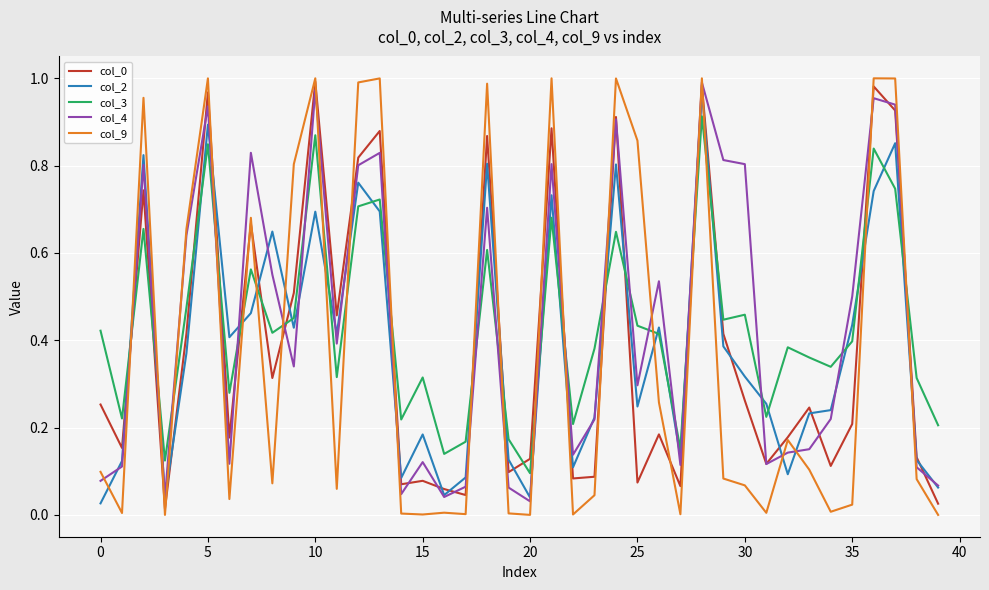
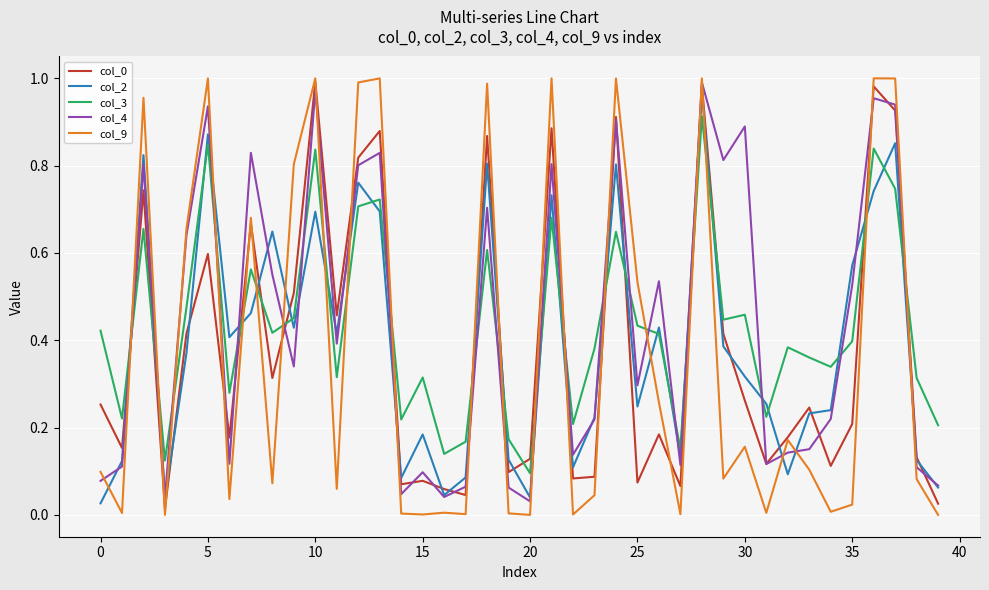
col_0, 5: 0.97 -> 0.60
col_2, 5: 0.89 -> 0.87
col_3, 10: 0.87 -> 0.84
col_4, 15: 0.12 -> 0.10
col_9, 25: 0.86 -> 0.53
col_4, 30: 0.80 -> 0.89
col_9, 30: 0.07 -> 0.16
col_2, 35: 0.44 -> 0.57
col_4, 35: 0.50 -> 0.53
